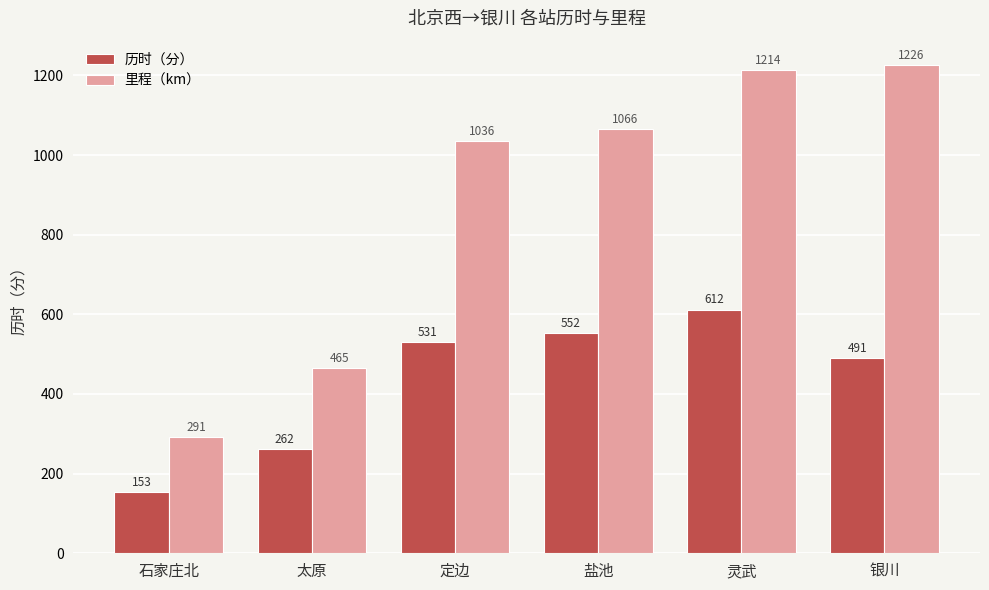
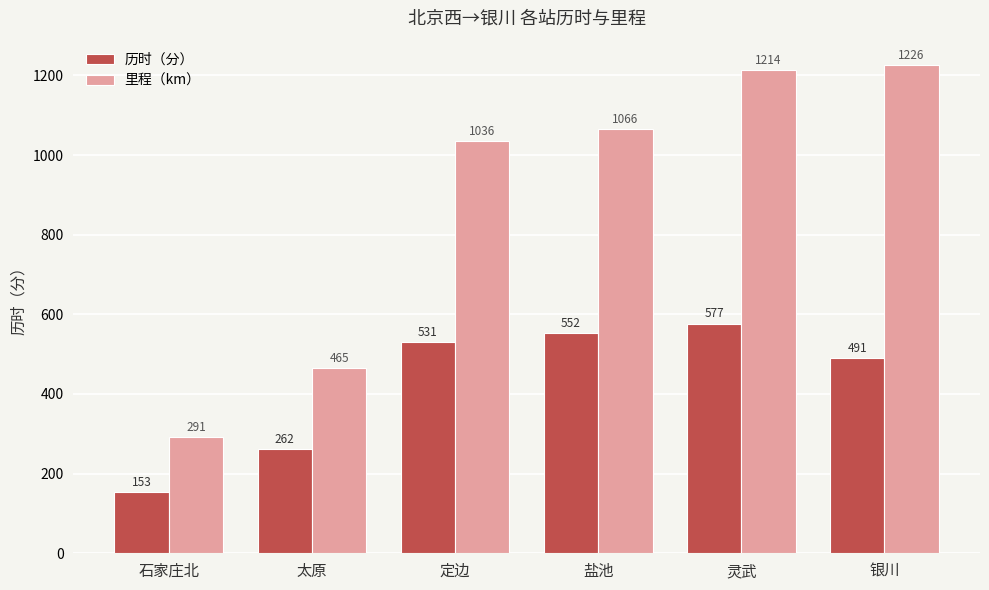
历时（分）, 灵武: 612 -> 577
